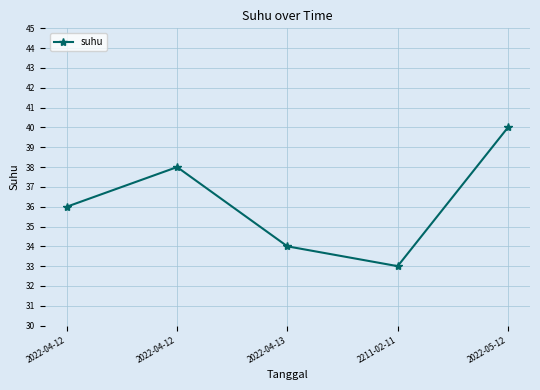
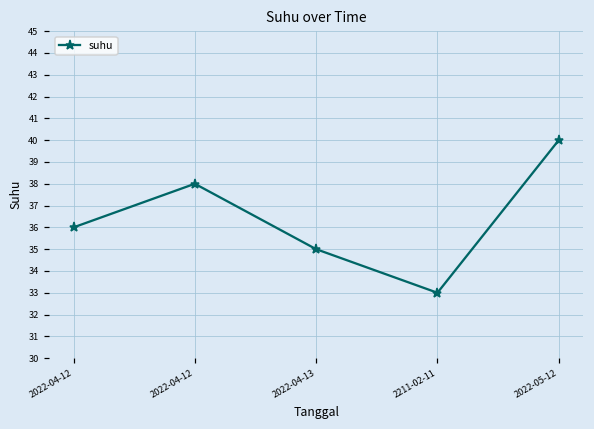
2022-04-13: 34 -> 35
